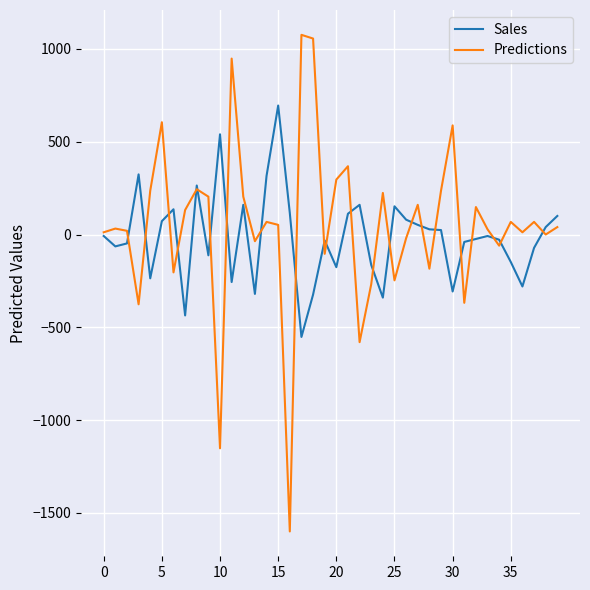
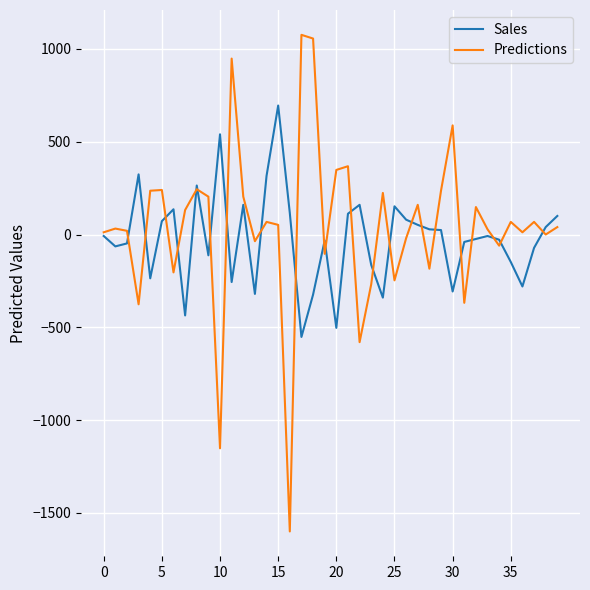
Predictions, 5: 610 -> 240
Sales, 20: -180 -> -500
Predictions, 20: 300 -> 350
